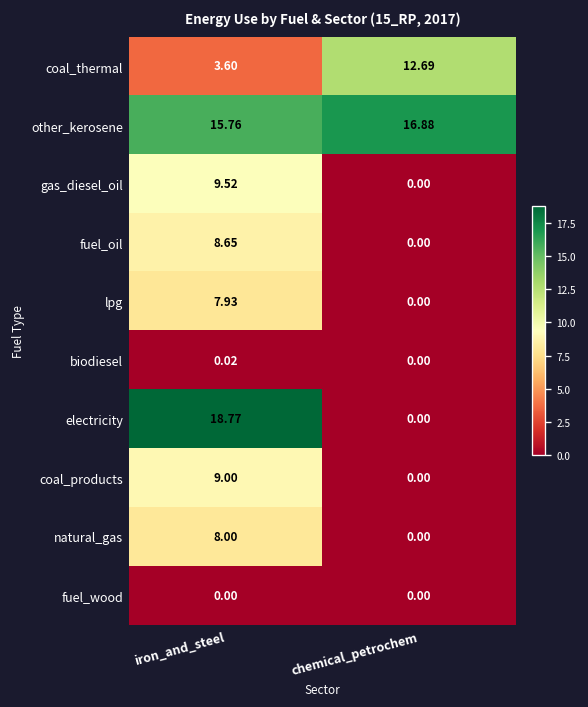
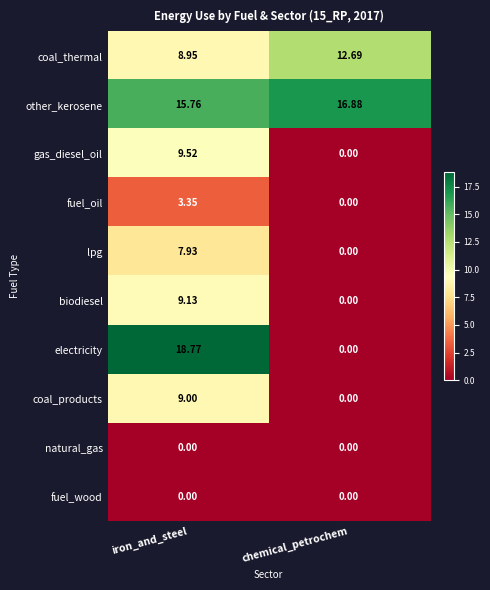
coal_thermal, iron_and_steel: 3.60 -> 8.95
fuel_oil, iron_and_steel: 8.65 -> 3.35
biodiesel, iron_and_steel: 0.02 -> 9.13
natural_gas, iron_and_steel: 8.00 -> 0.00
